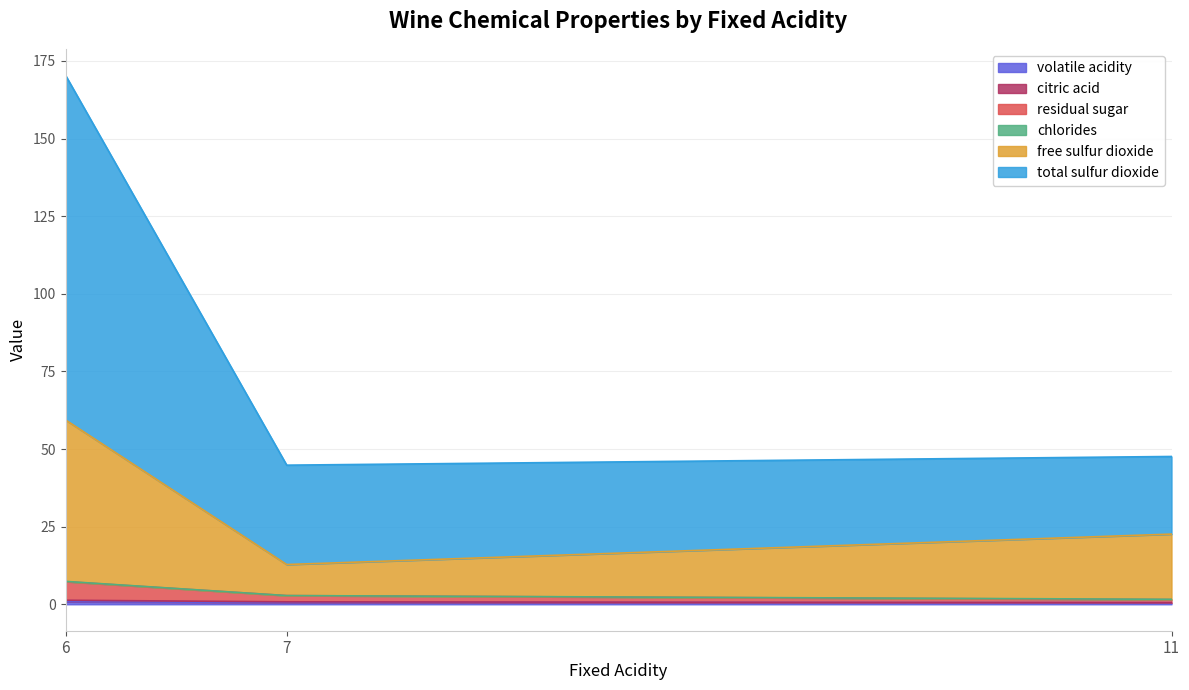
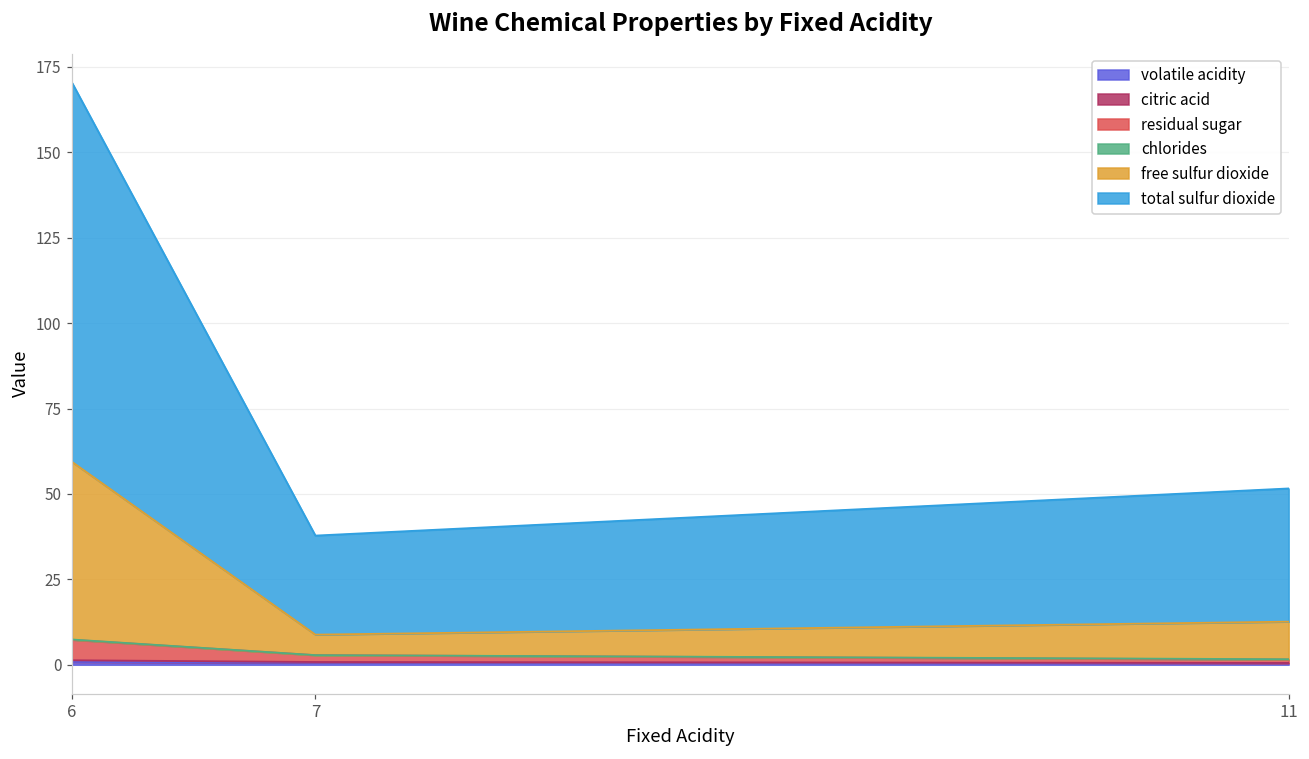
free sulfur dioxide, 7: 10 -> 6
total sulfur dioxide, 7: 32 -> 29
free sulfur dioxide, 11: 21 -> 11
total sulfur dioxide, 11: 25 -> 39
